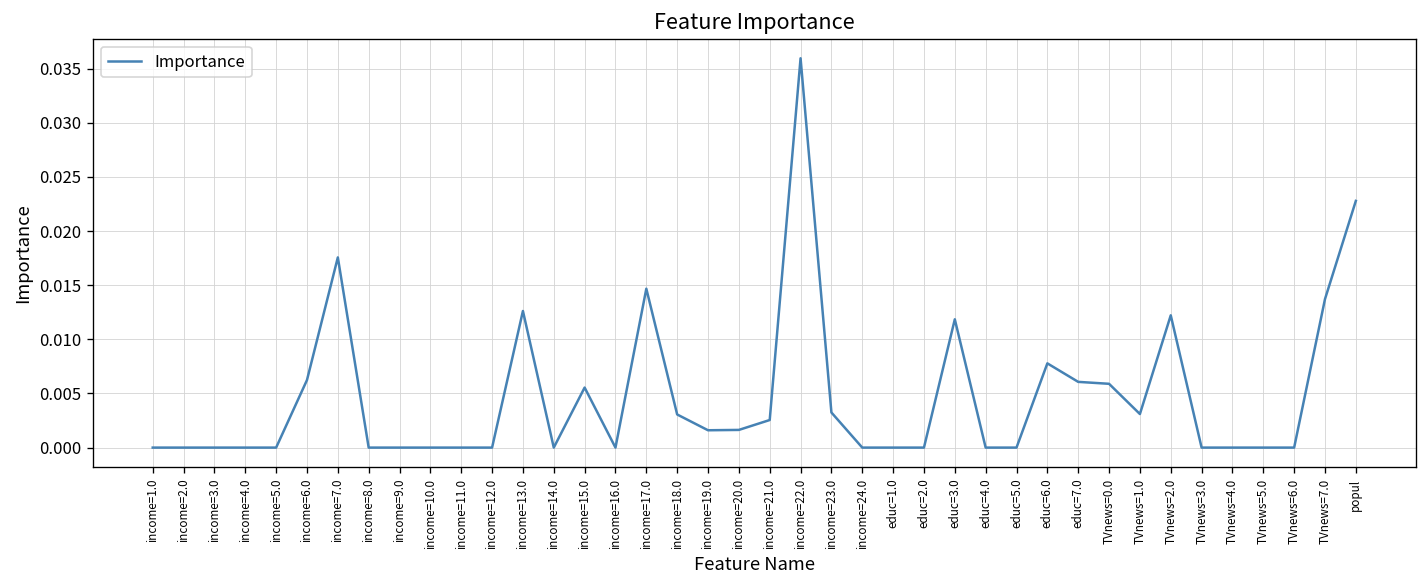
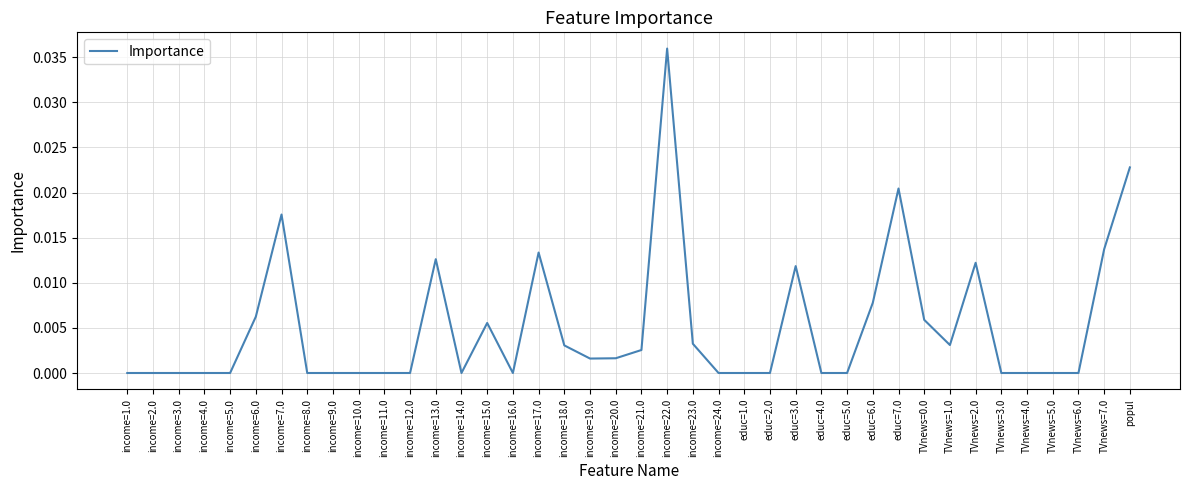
income=17.0: 0.015 -> 0.013
educ=7.0: 0.006 -> 0.020
